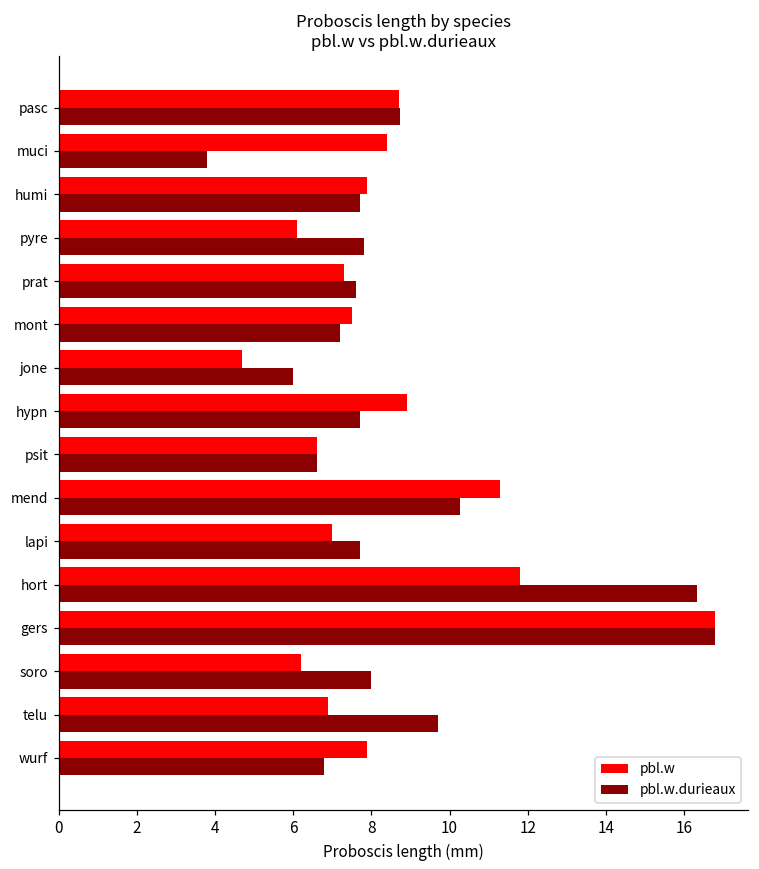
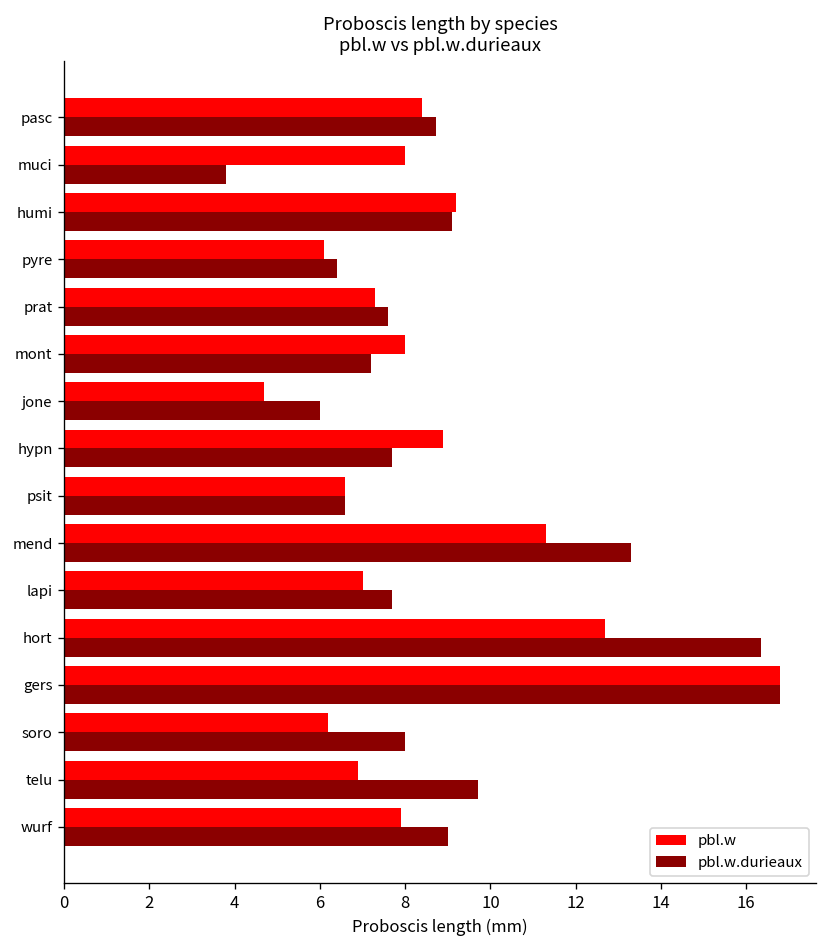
pbl.w, pasc: 8.7 -> 8.4
pbl.w, muci: 8.4 -> 8.0
pbl.w, humi: 7.9 -> 9.2
pbl.w.durieaux, humi: 7.7 -> 9.1
pbl.w.durieaux, pyre: 7.8 -> 6.4
pbl.w, mont: 7.5 -> 8.0
pbl.w.durieaux, mend: 10.3 -> 13.3
pbl.w, hort: 11.8 -> 12.7
pbl.w.durieaux, wurf: 6.8 -> 9.0
